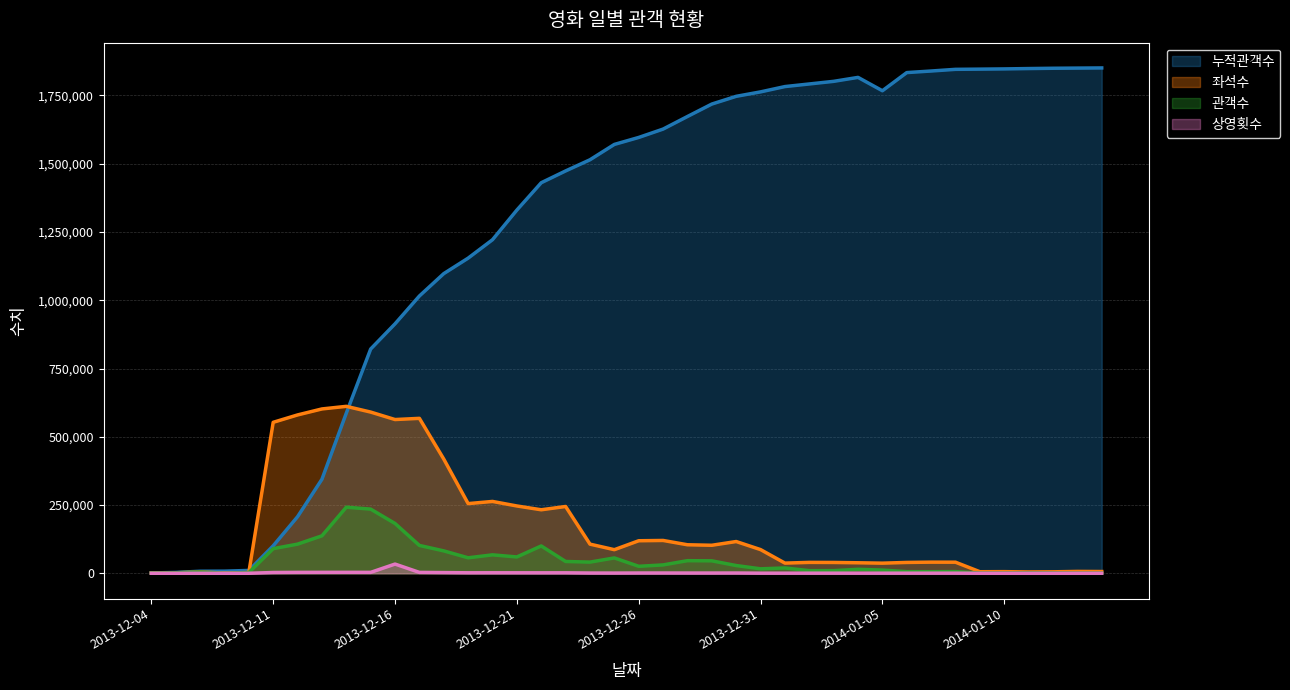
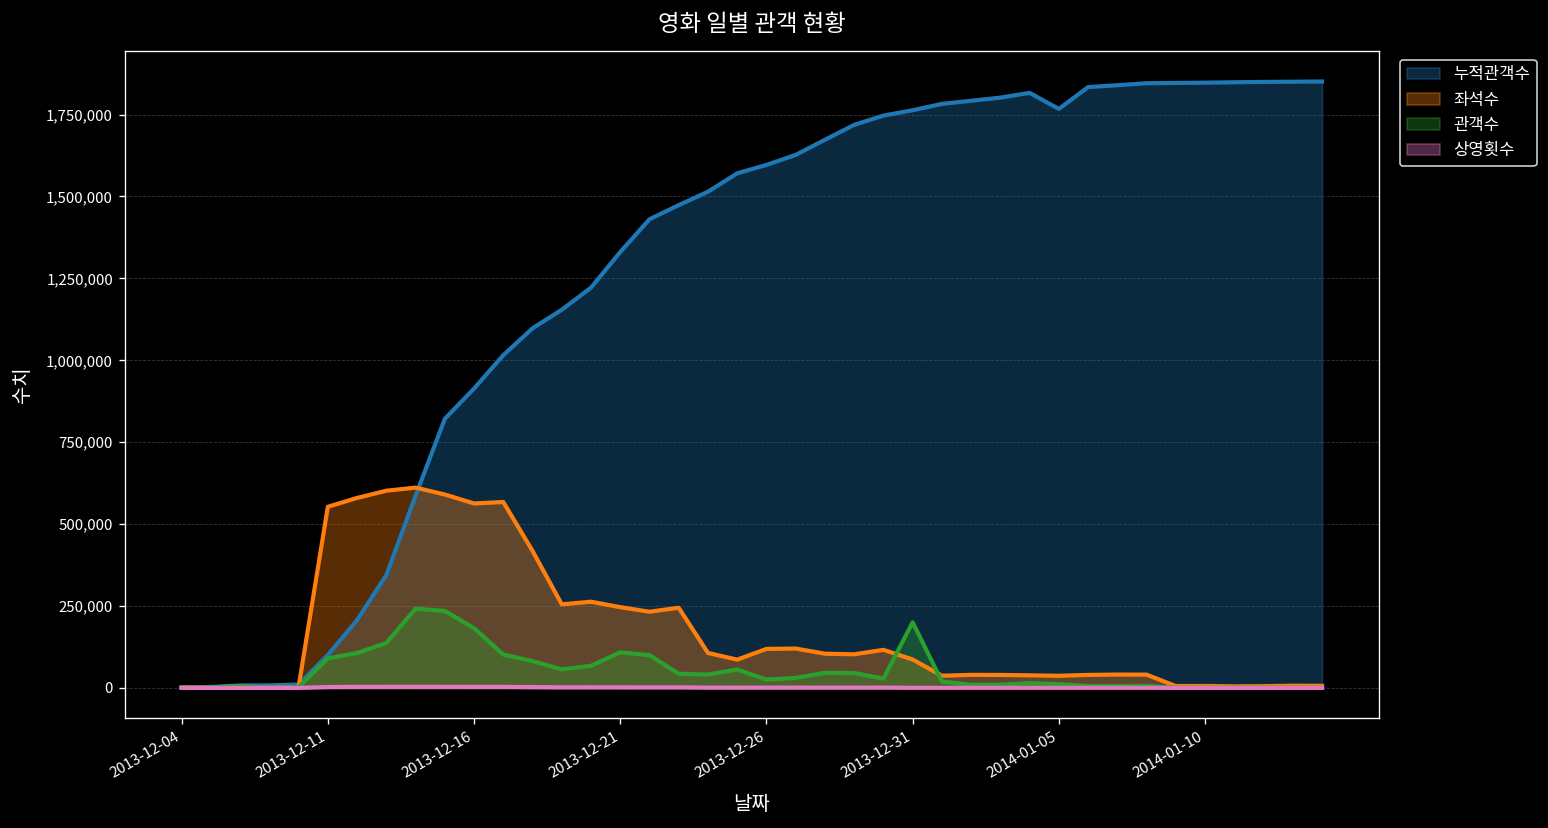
상영횟수, 2013-12-16: 30,000 -> 0
관객수, 2013-12-21: 60,000 -> 110,000
관객수, 2013-12-31: 20,000 -> 200,000
